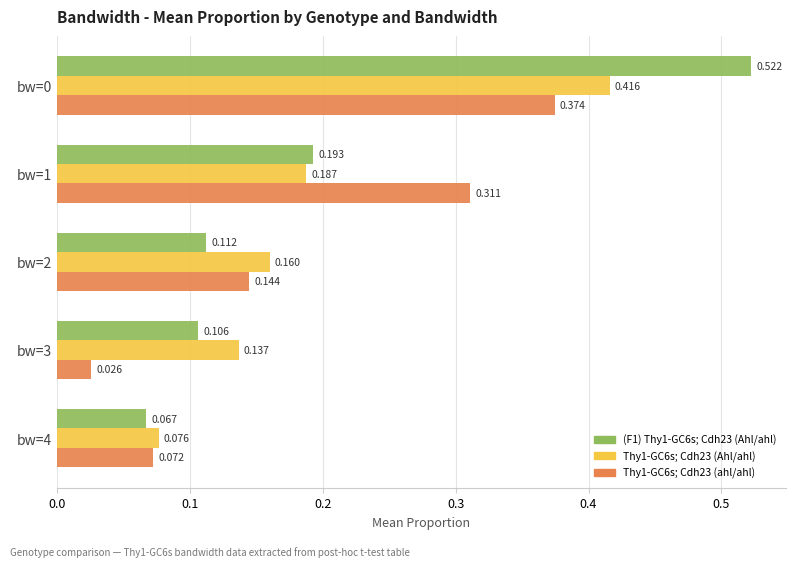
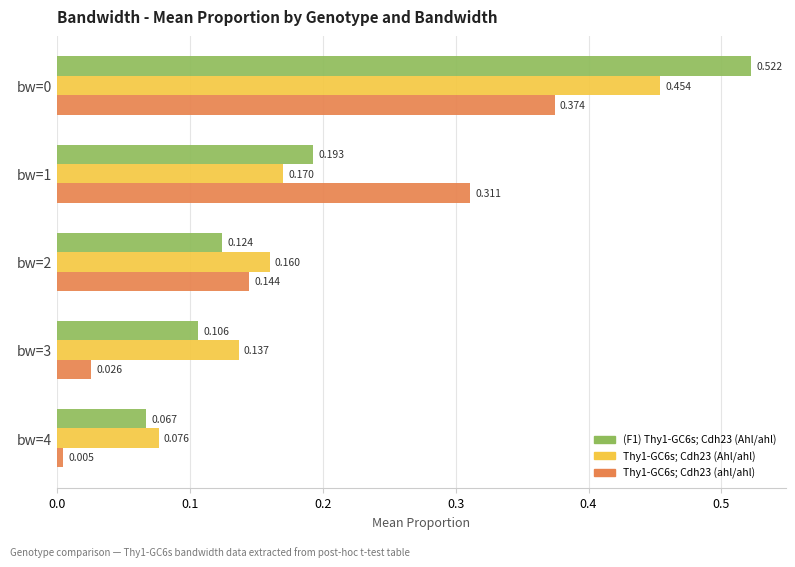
Thy1-GC6s; Cdh23 (Ahl/ahl), bw=0: 0.416 -> 0.454
Thy1-GC6s; Cdh23 (Ahl/ahl), bw=1: 0.187 -> 0.170
(F1) Thy1-GC6s; Cdh23 (Ahl/ahl), bw=2: 0.112 -> 0.124
Thy1-GC6s; Cdh23 (ahl/ahl), bw=4: 0.072 -> 0.005
